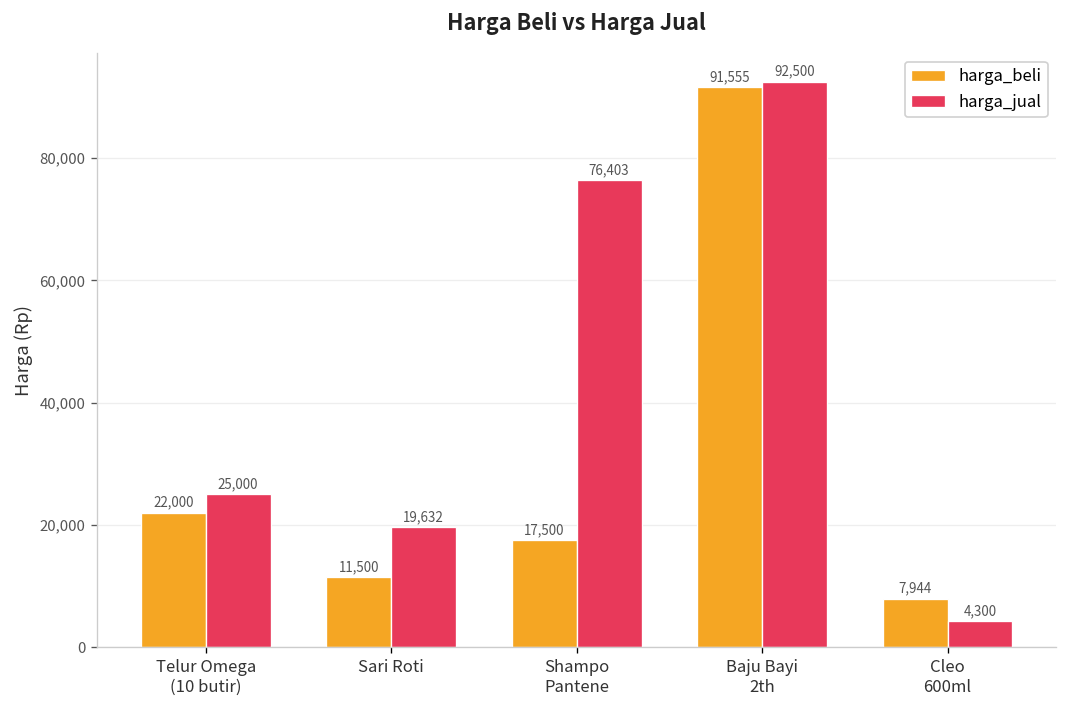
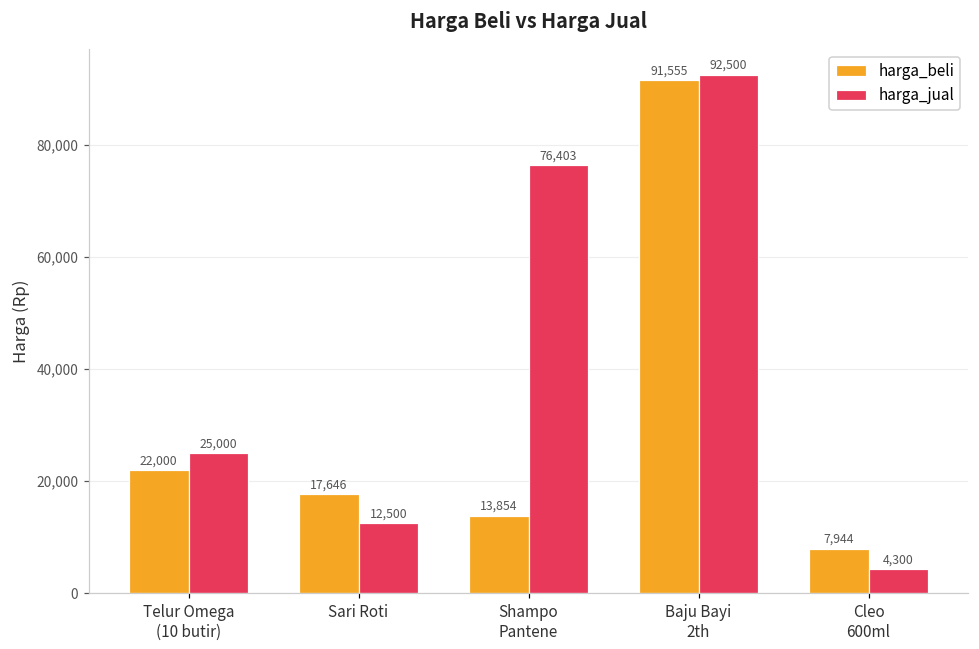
harga_beli, Sari Roti: 11,500 -> 17,646
harga_jual, Sari Roti: 19,632 -> 12,500
harga_beli, Shampo Pantene: 17,500 -> 13,854
